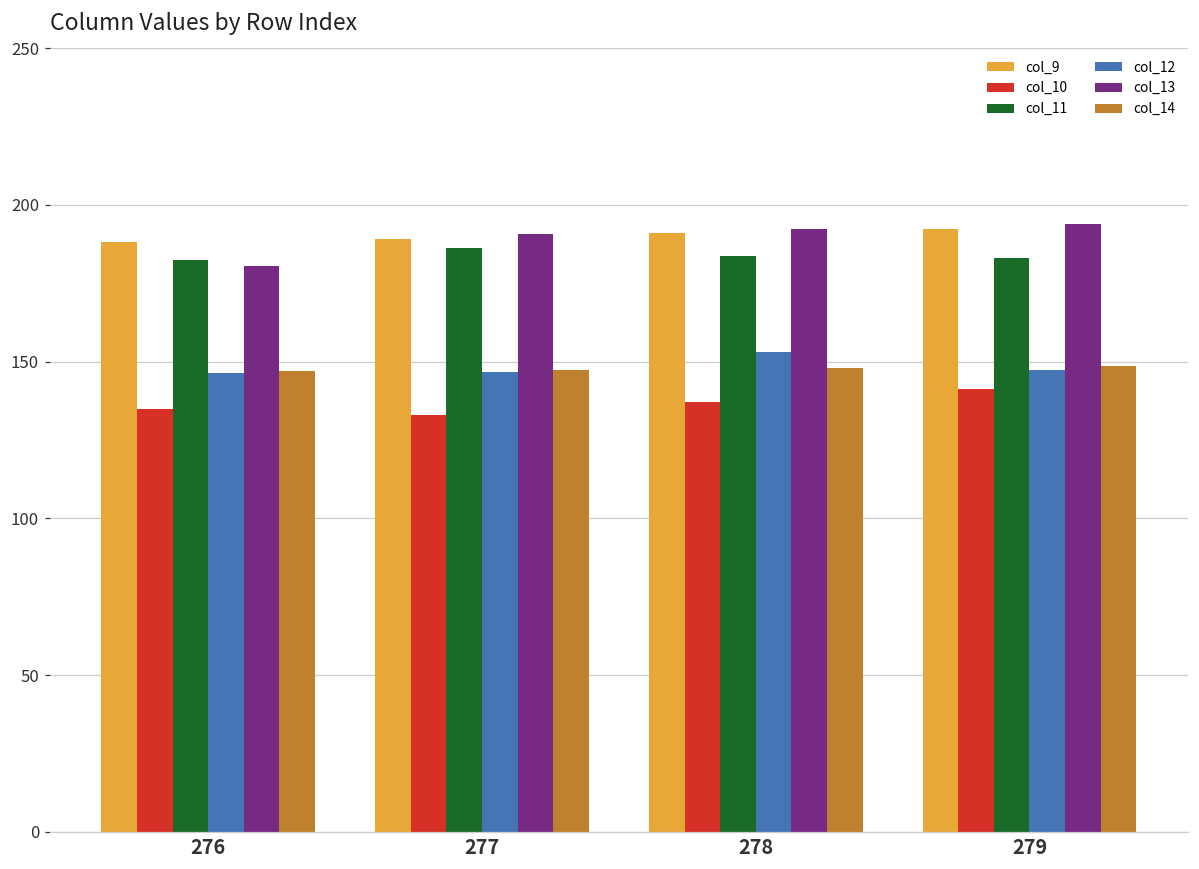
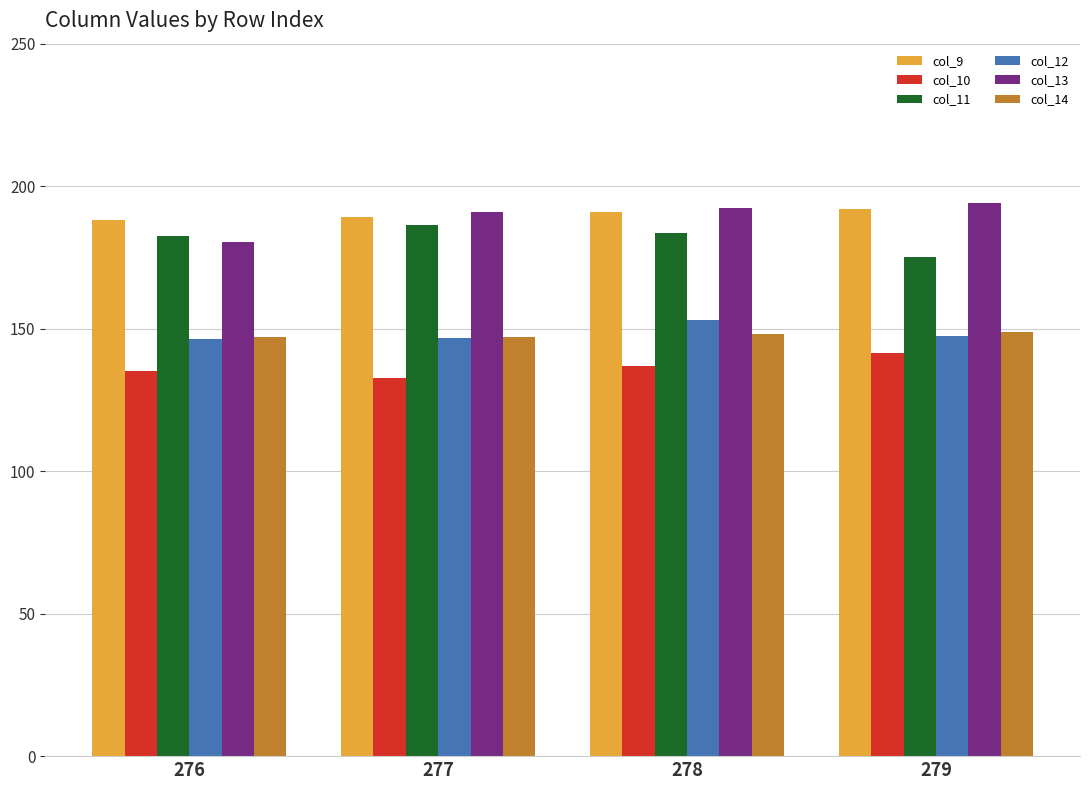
col_11, 279: 183 -> 175
